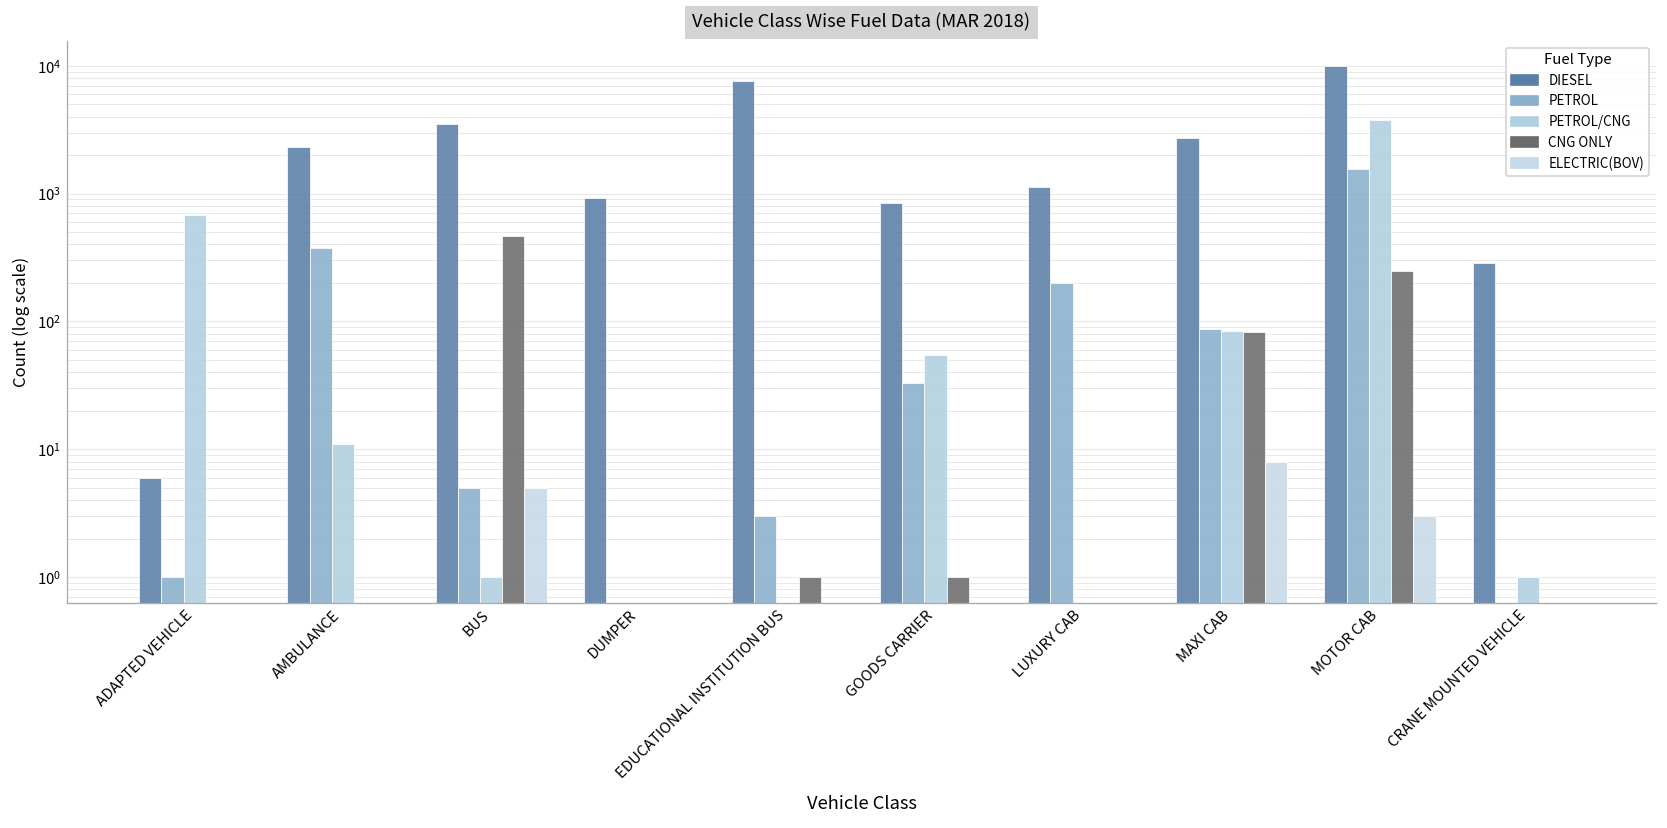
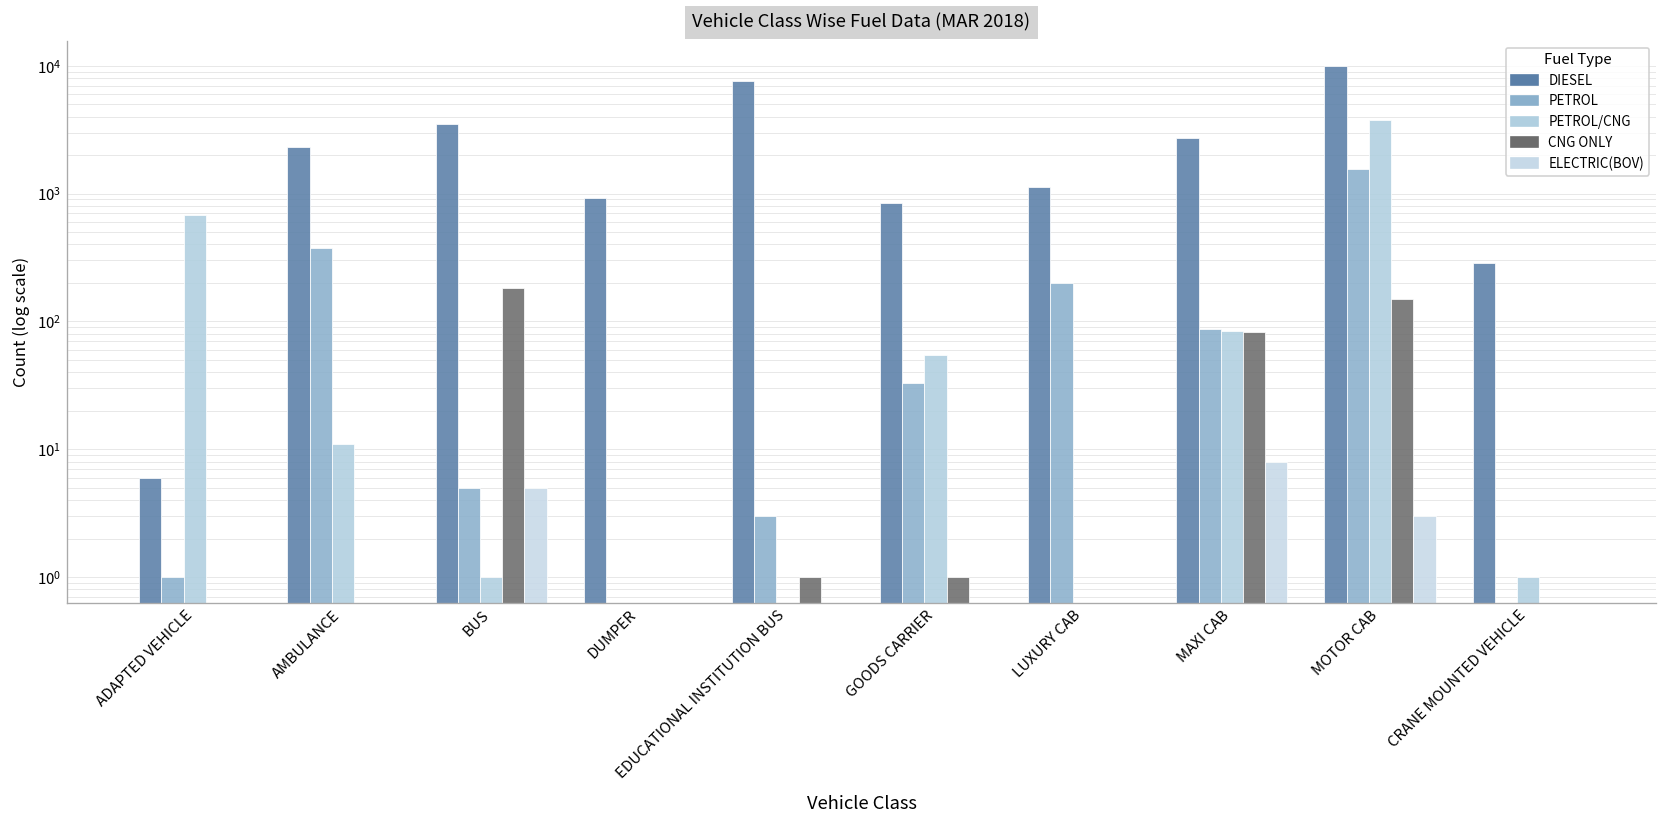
CNG ONLY, BUS: 500 -> 180
CNG ONLY, MOTOR CAB: 250 -> 150
